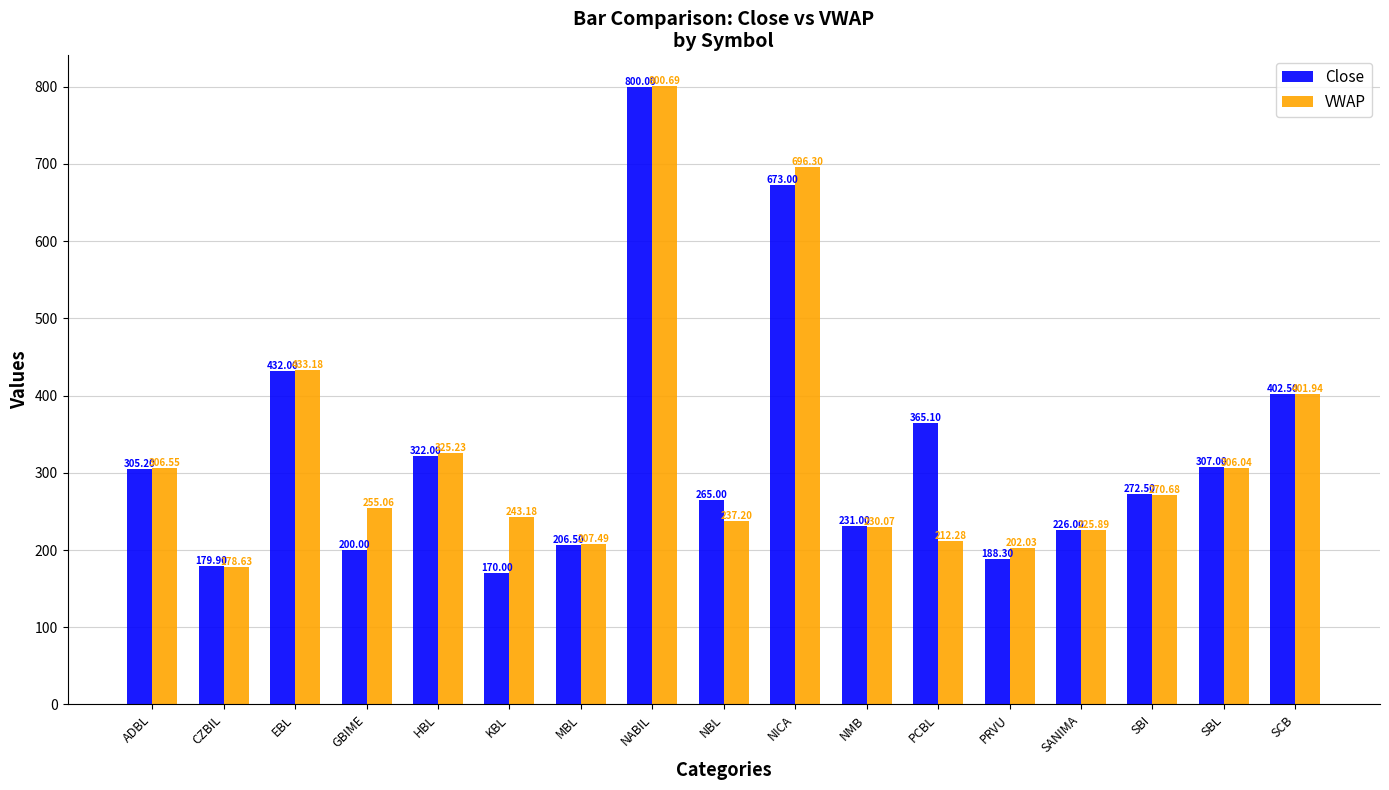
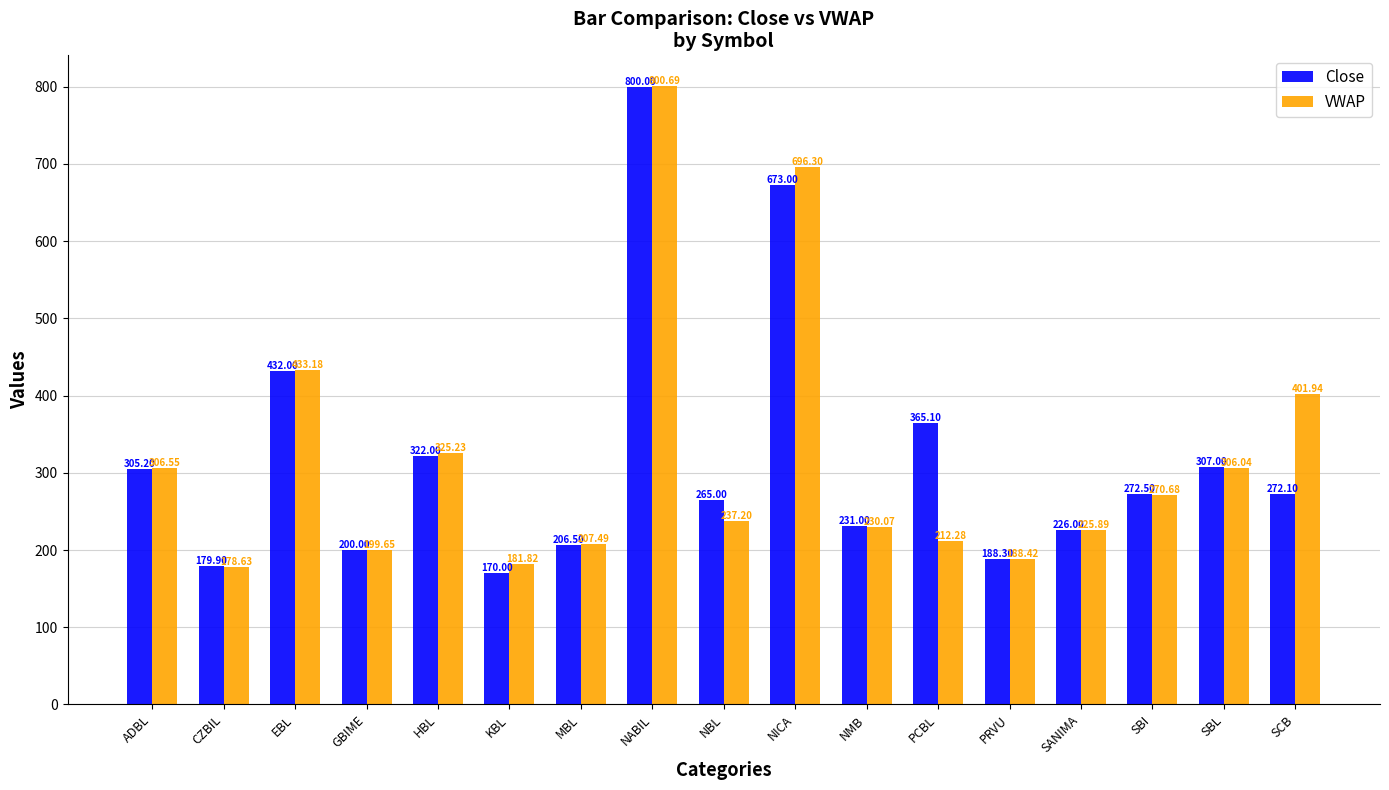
VWAP, GBIME: 255.06 -> 199.65
VWAP, KBL: 243.18 -> 181.82
VWAP, PRVU: 202.03 -> 188.42
Close, SCB: 402.50 -> 272.10
